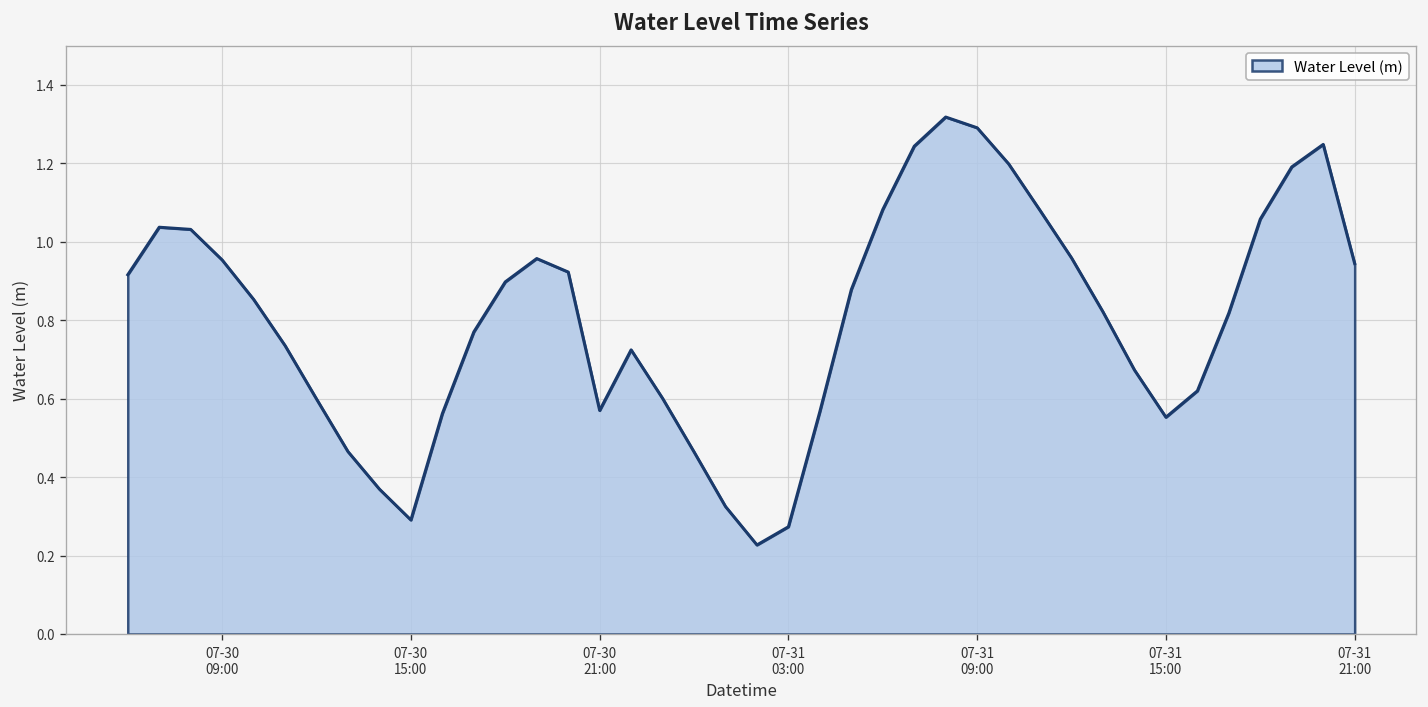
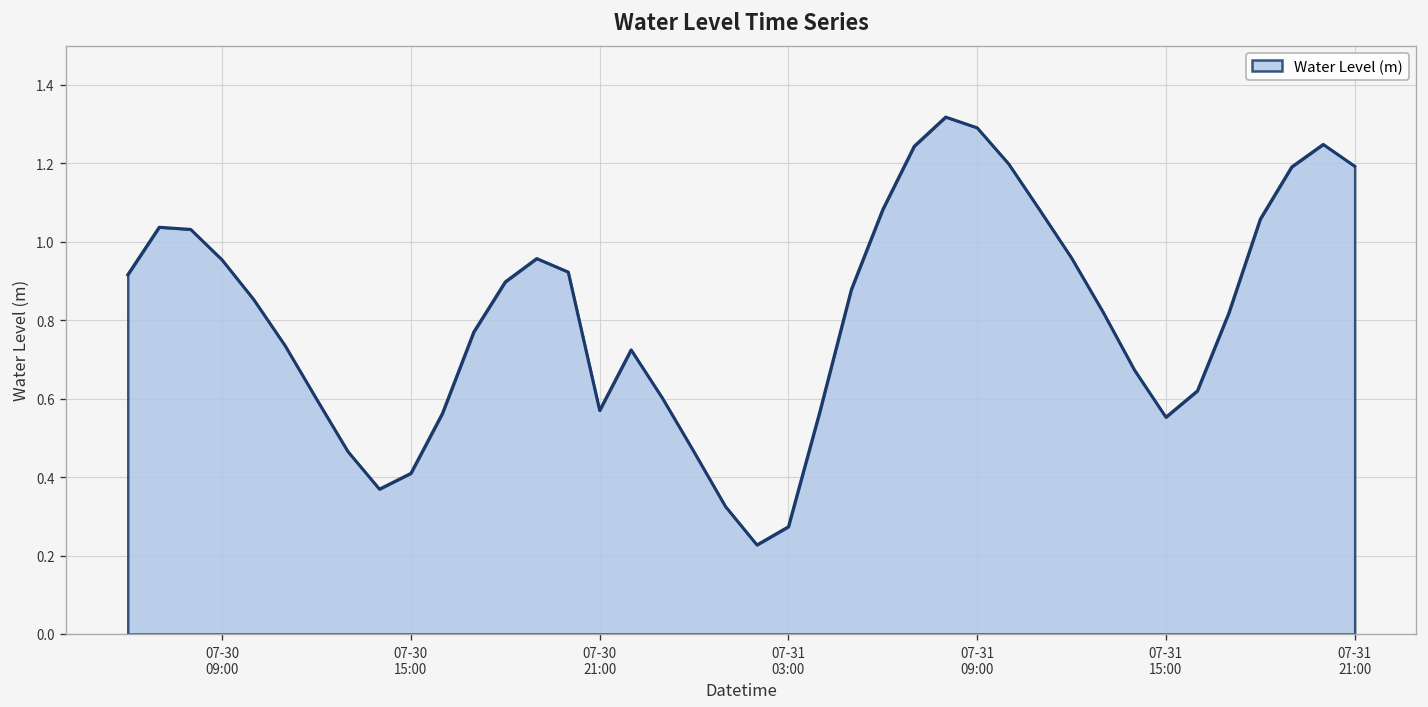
07-30 15:00: 0.29 -> 0.41
07-31 21:00: 0.94 -> 1.19
